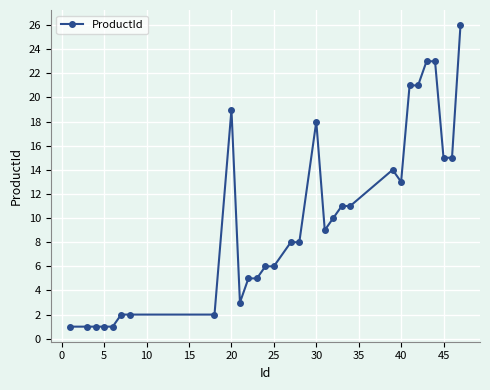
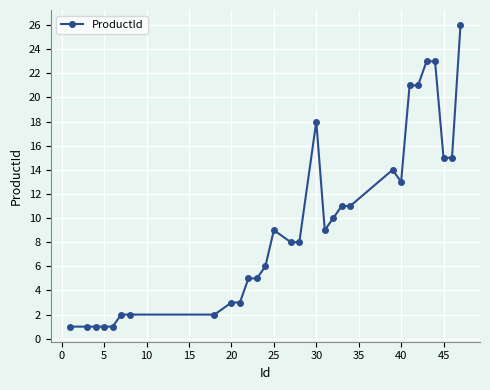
20: 19 -> 3
25: 6 -> 9
